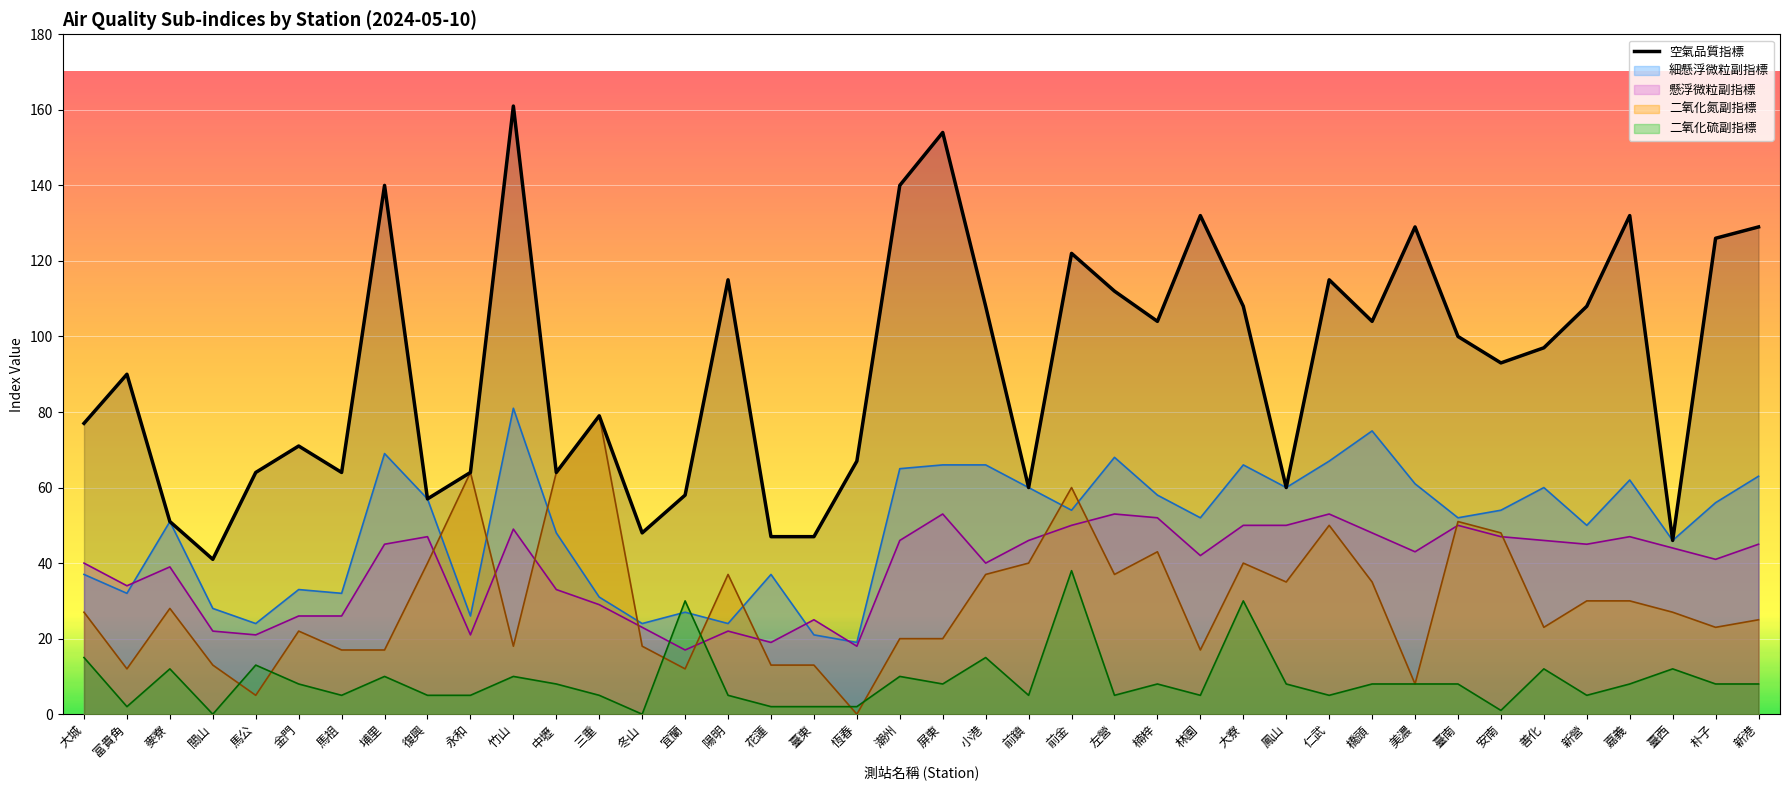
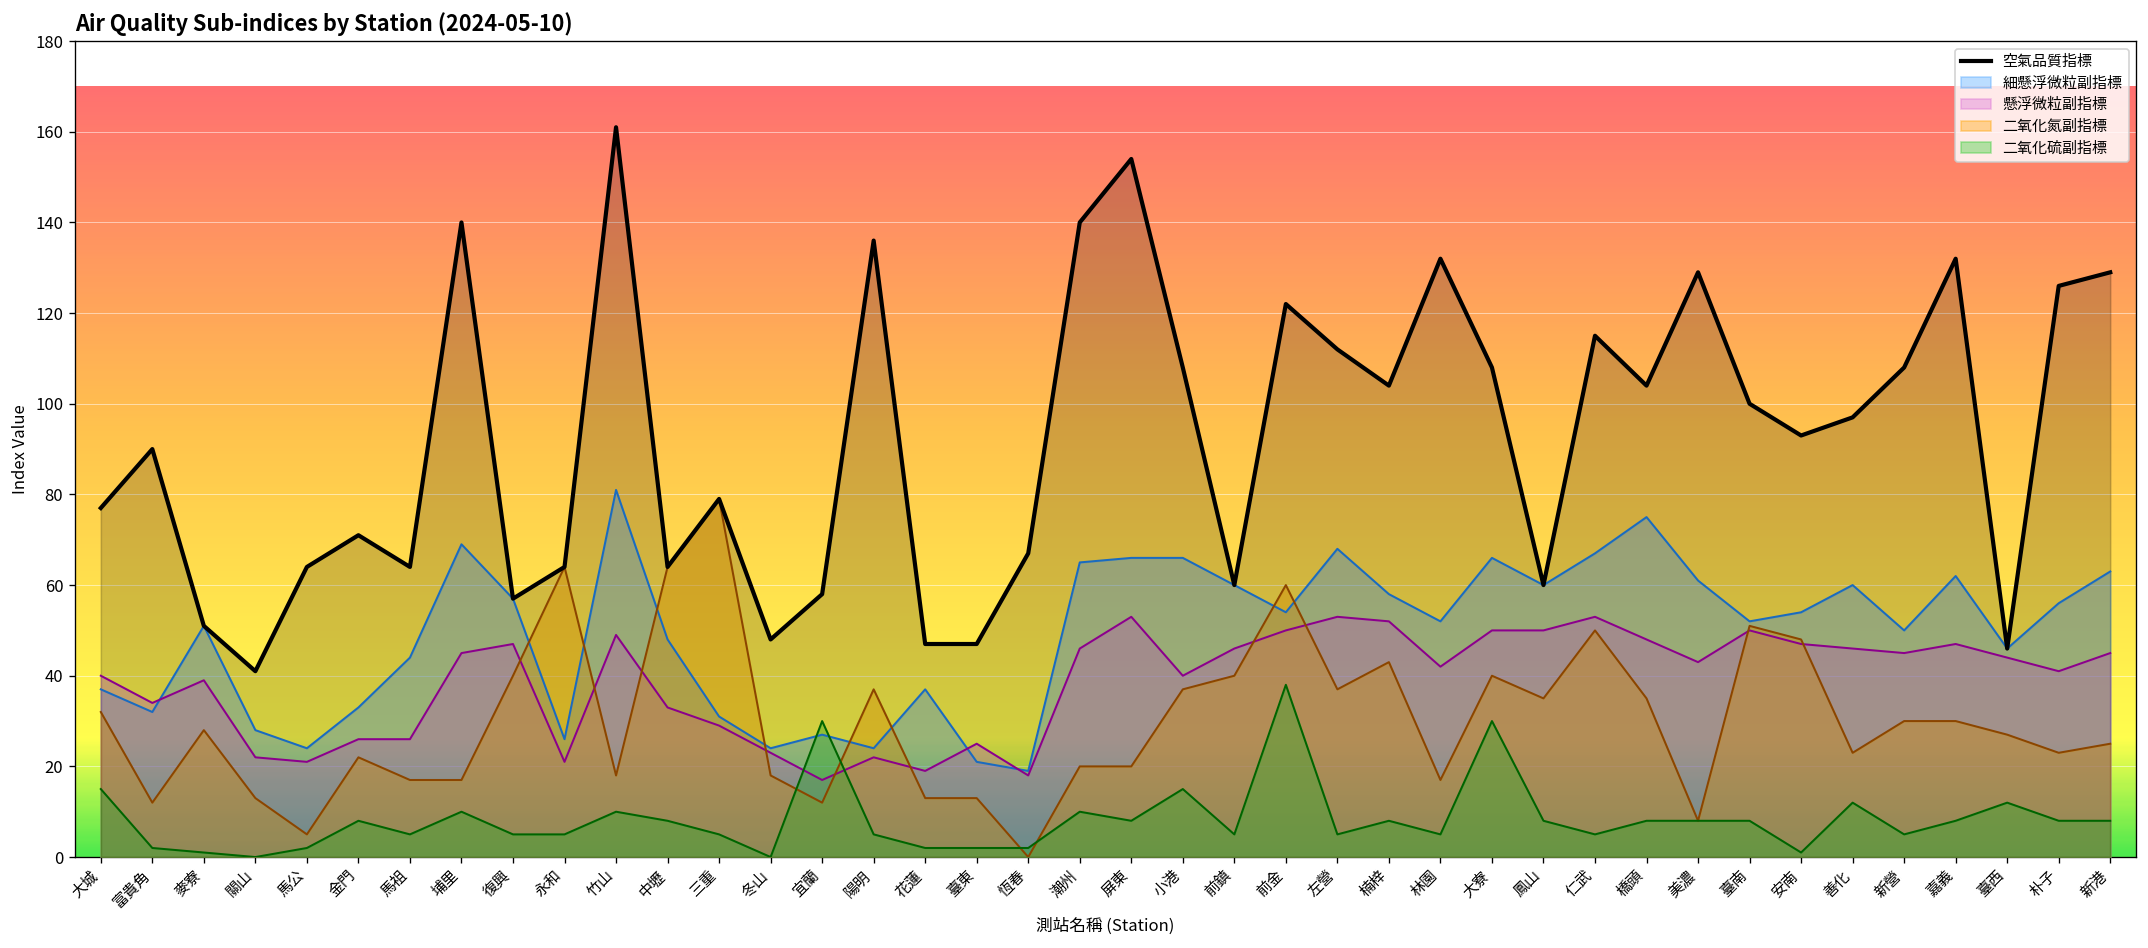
二氧化氮副指標, 大城: 27 -> 32
二氧化硫副指標, 麥寮: 12 -> 1
二氧化硫副指標, 馬公: 13 -> 2
細懸浮微粒副指標, 馬祖: 32 -> 44
空氣品質指標, 陽明: 115 -> 136
